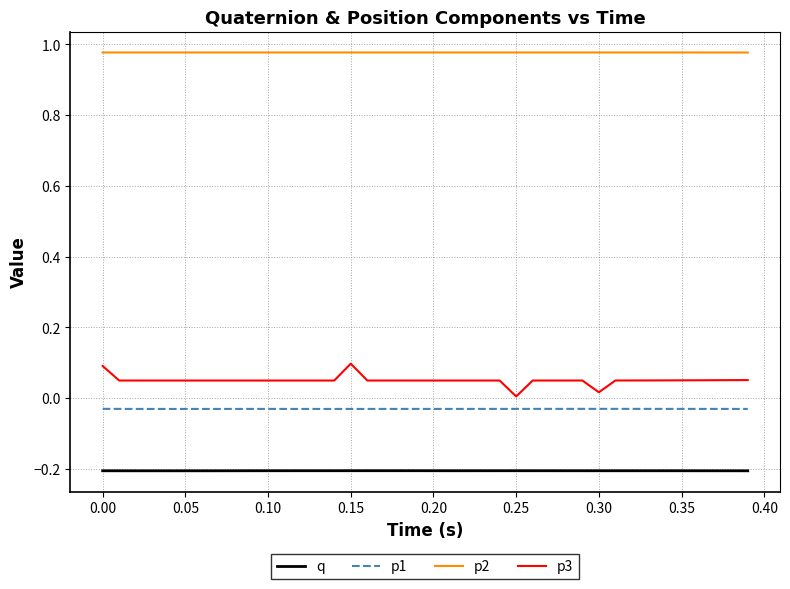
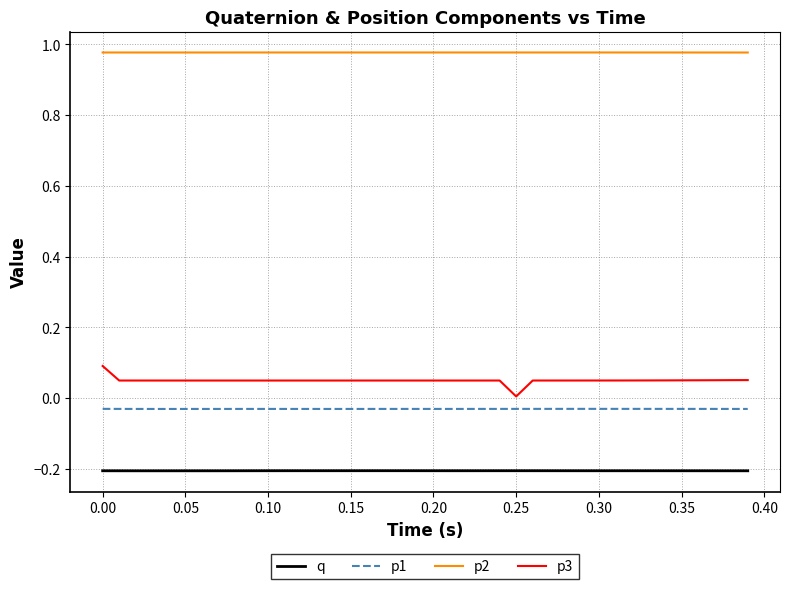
p3, 0.15: 0.10 -> 0.05
p3, 0.30: 0.02 -> 0.05
